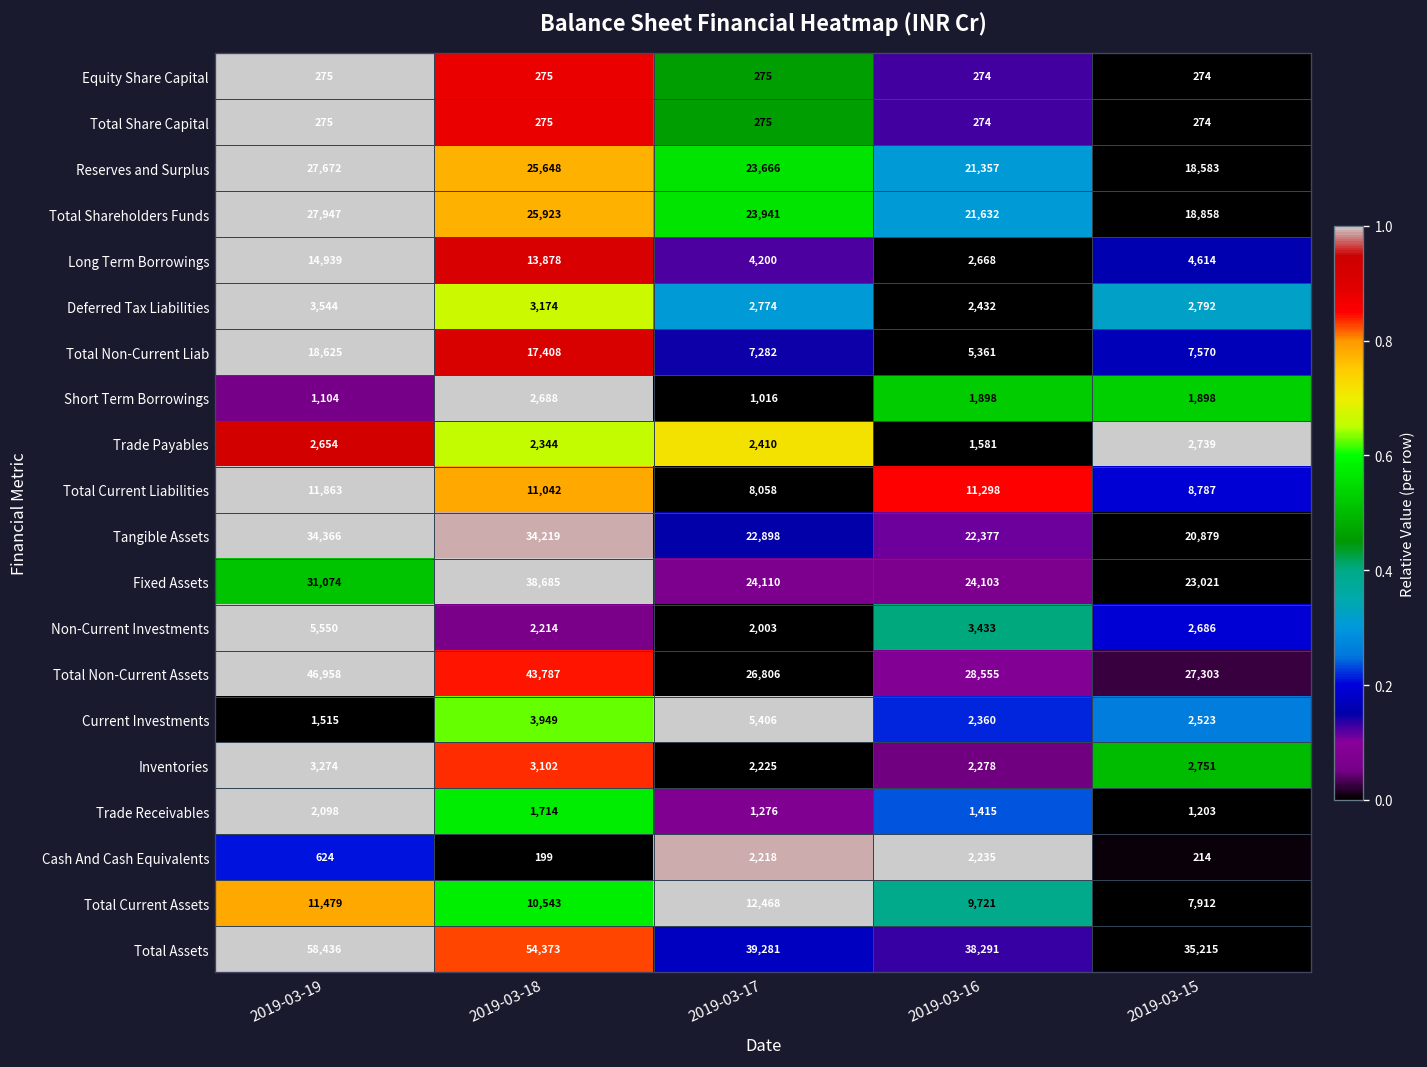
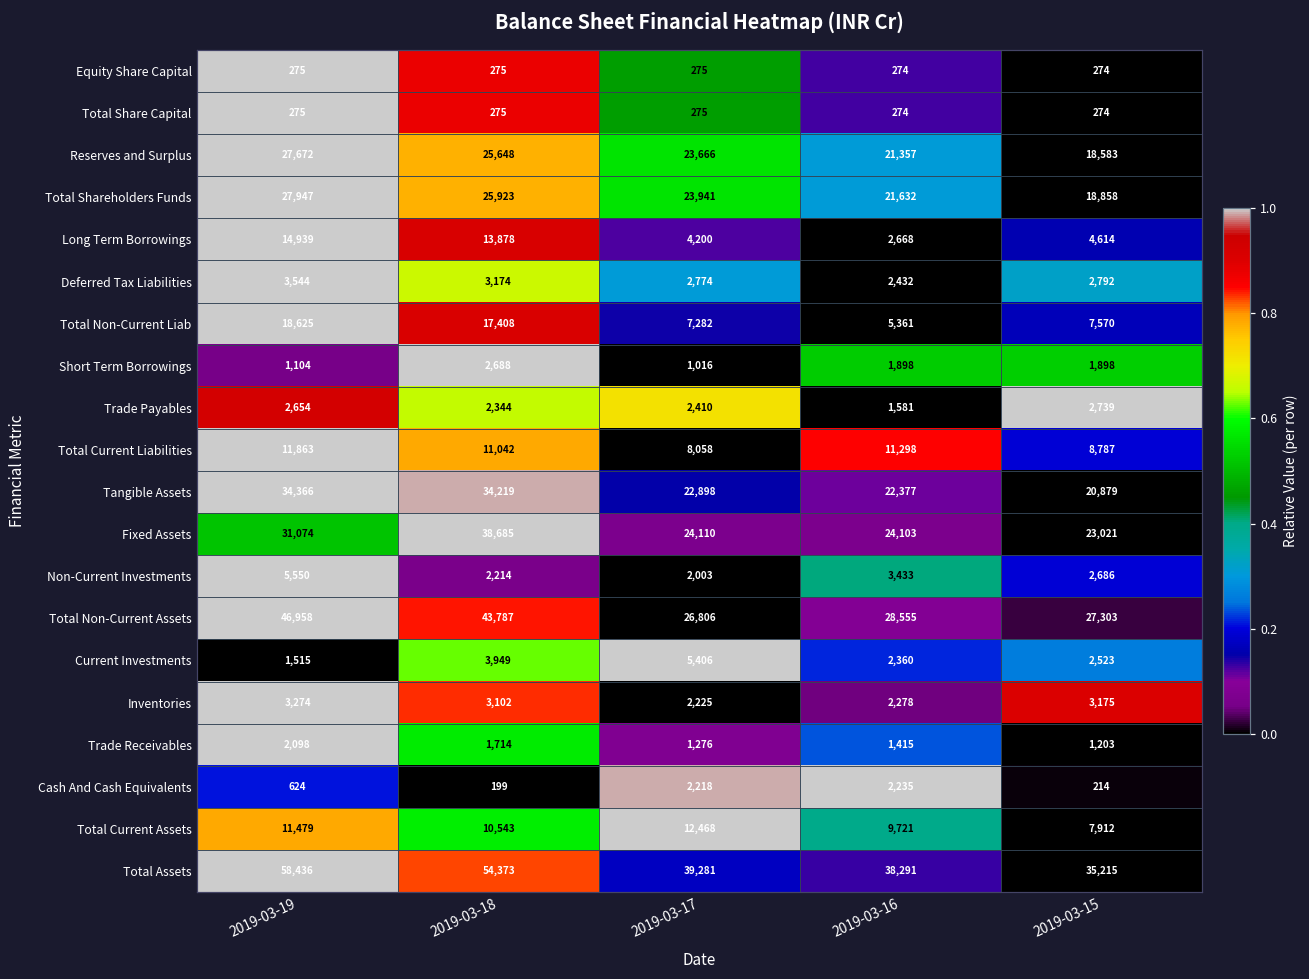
Inventories, 2019-03-15: 2,751 -> 3,175
